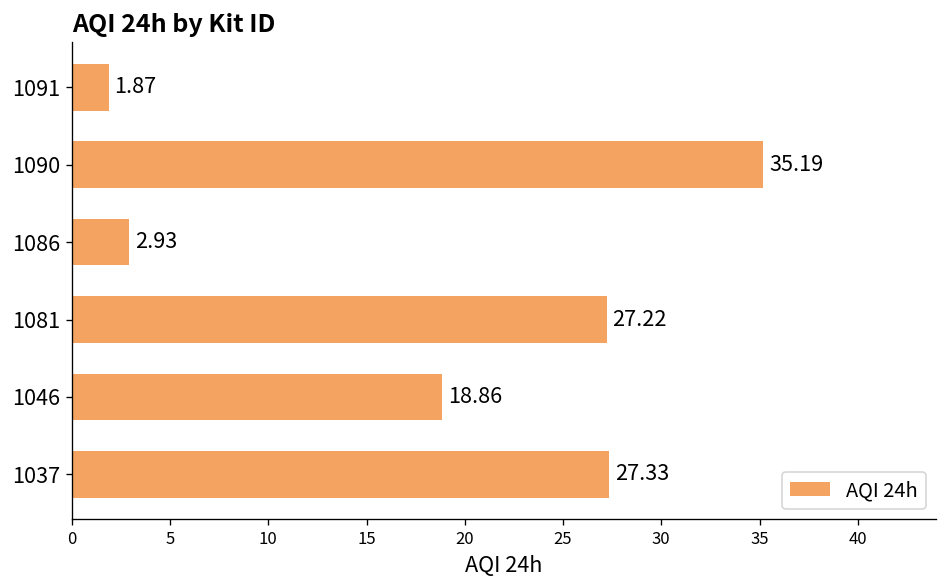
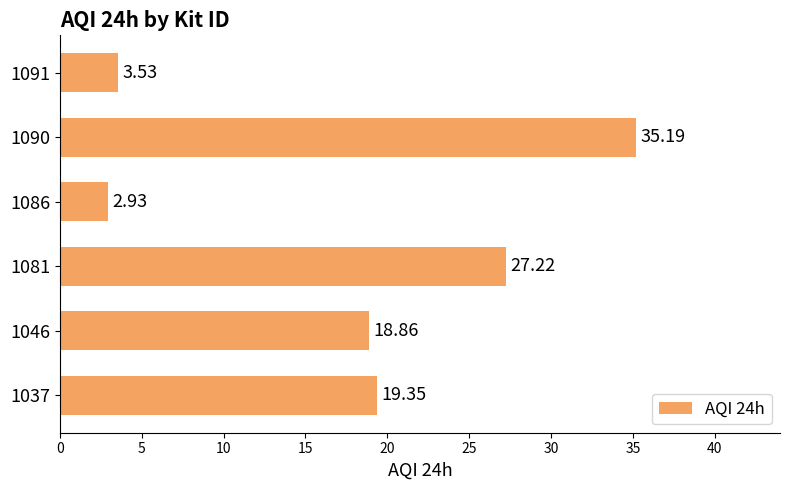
1091: 1.87 -> 3.53
1037: 27.33 -> 19.35
